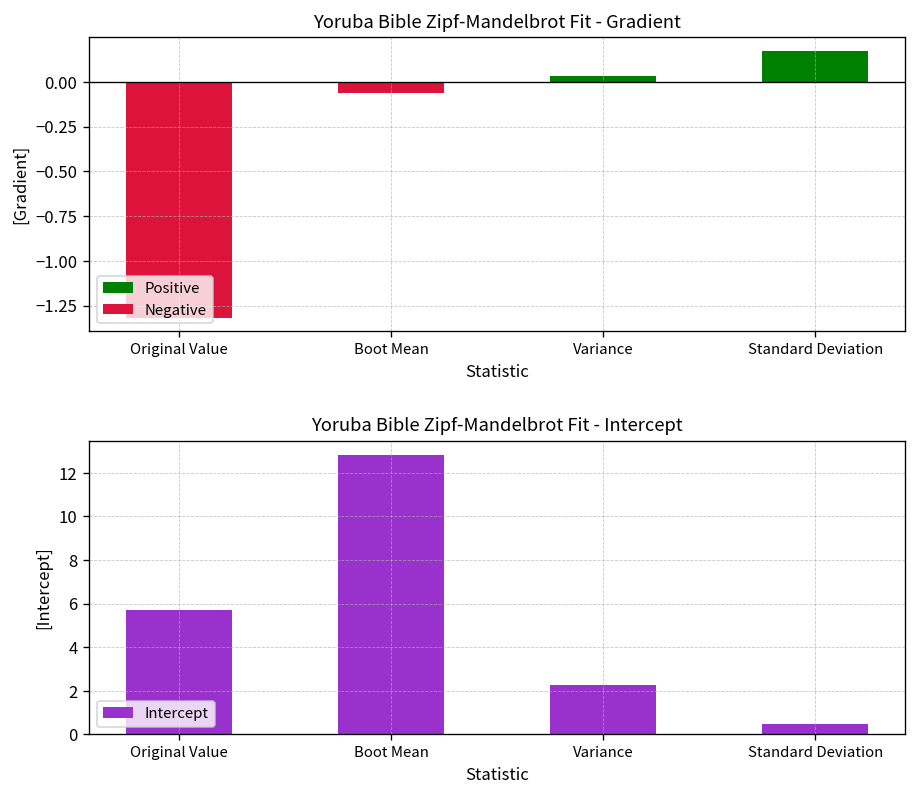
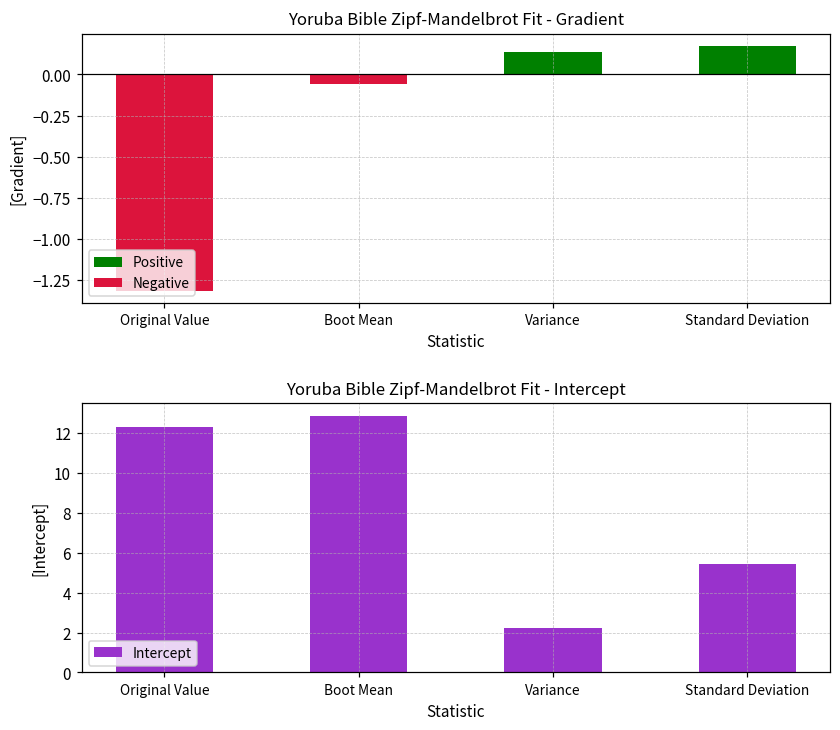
Yoruba Bible Zipf-Mandelbrot Fit - Gradient, Variance: 0.03 -> 0.14
Yoruba Bible Zipf-Mandelbrot Fit - Intercept, Original Value: 5.7 -> 12.3
Yoruba Bible Zipf-Mandelbrot Fit - Intercept, Standard Deviation: 0.5 -> 5.4
